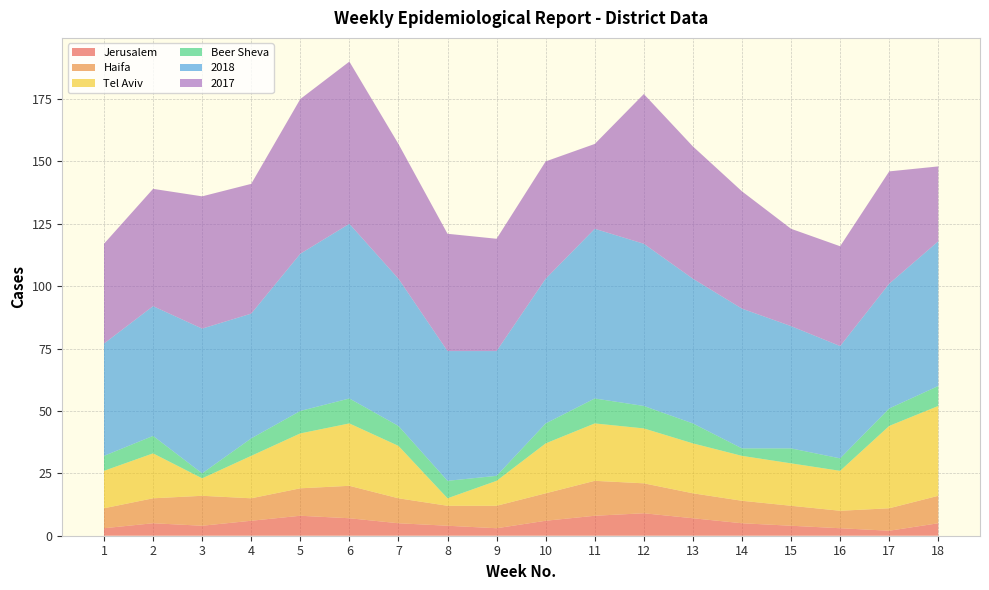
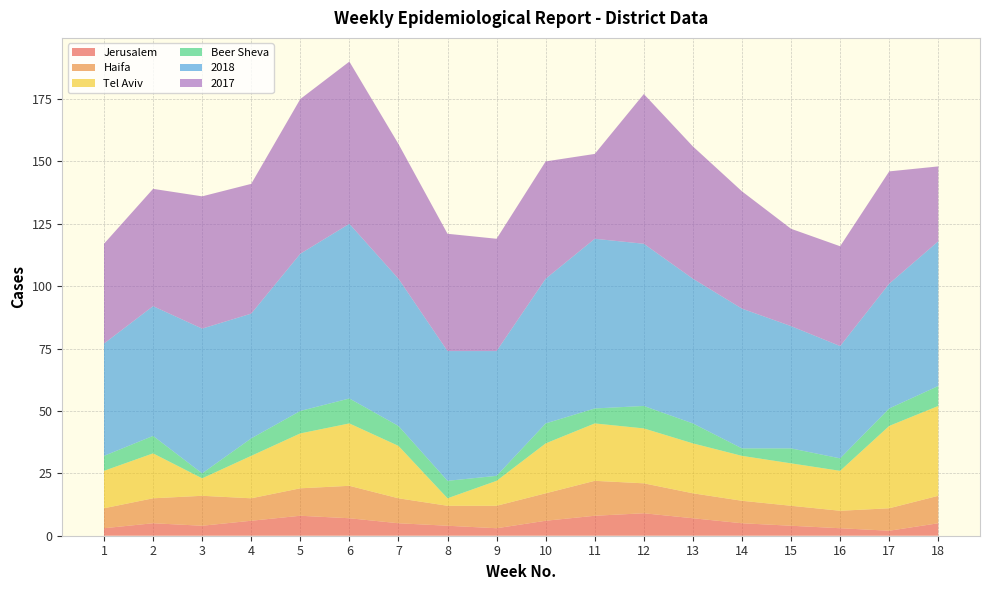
Beer Sheva, 11: 10 -> 6
